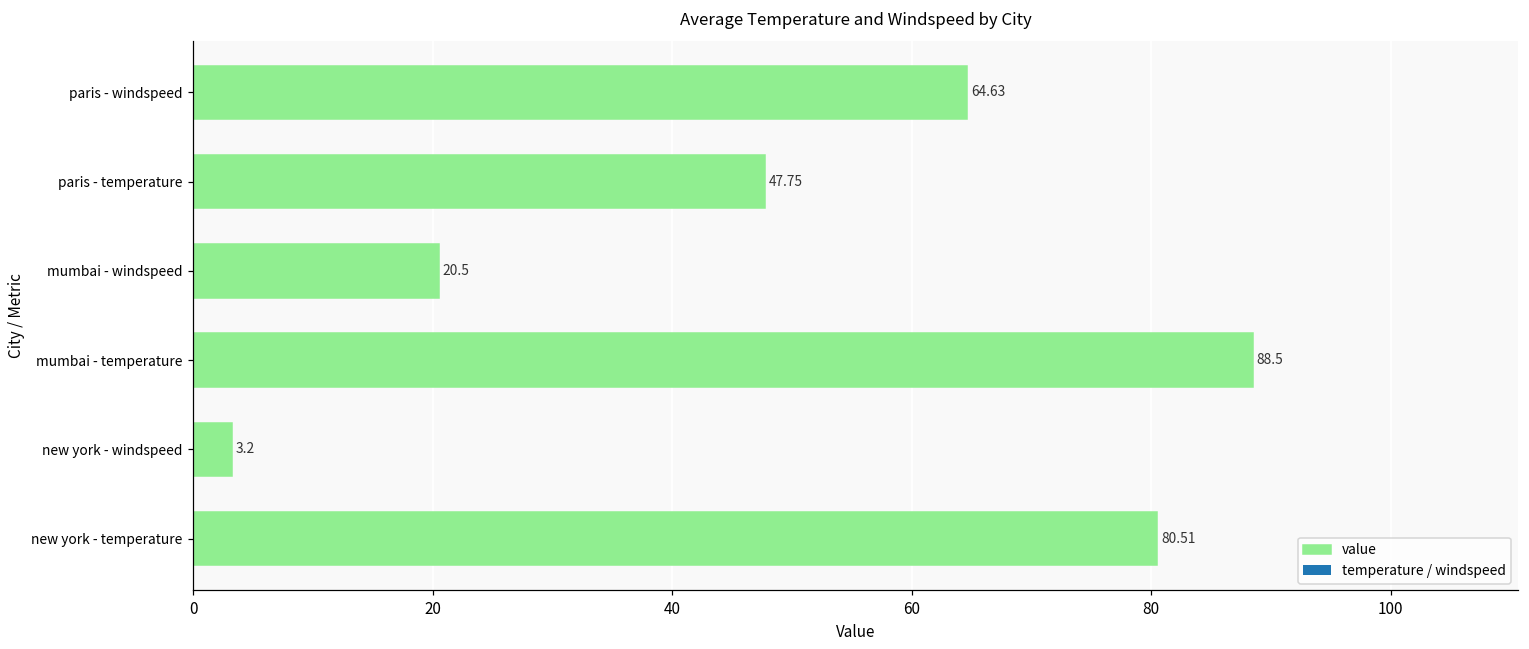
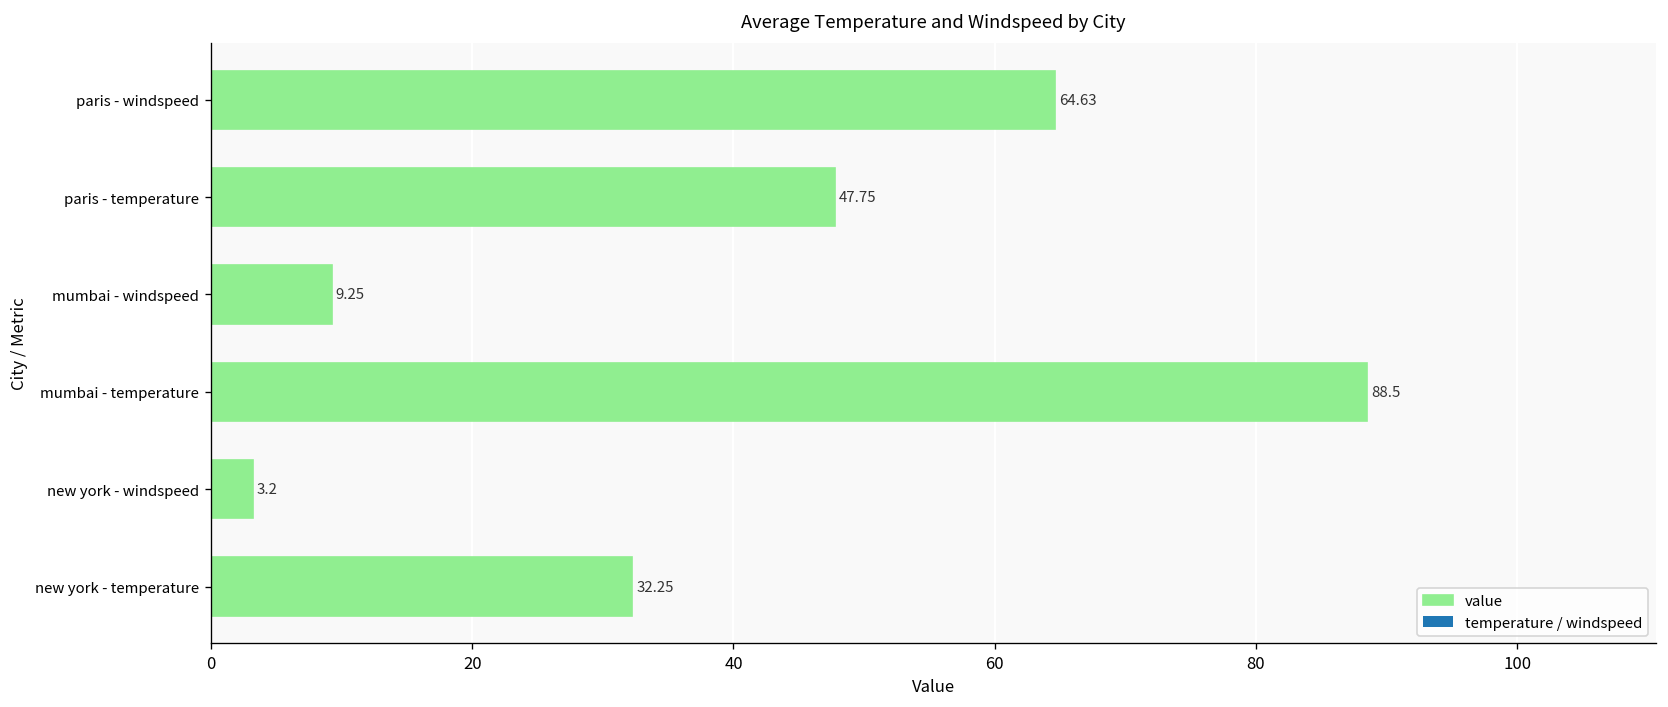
mumbai - windspeed: 20.5 -> 9.25
new york - temperature: 80.51 -> 32.25
